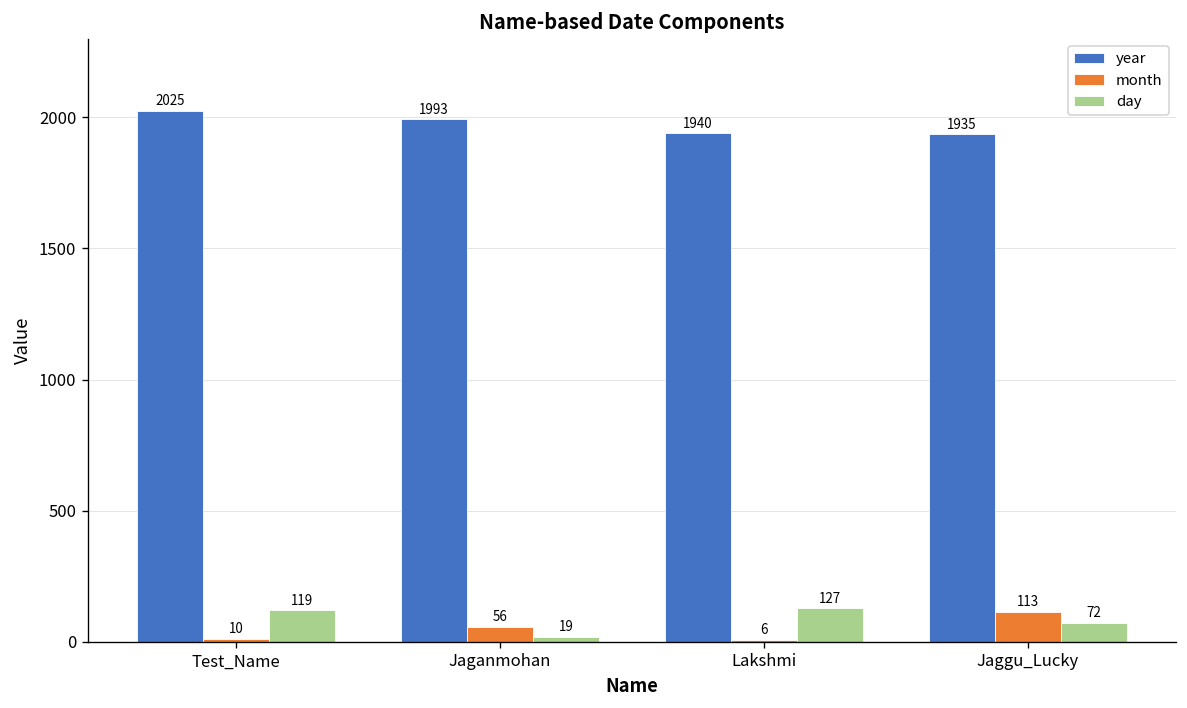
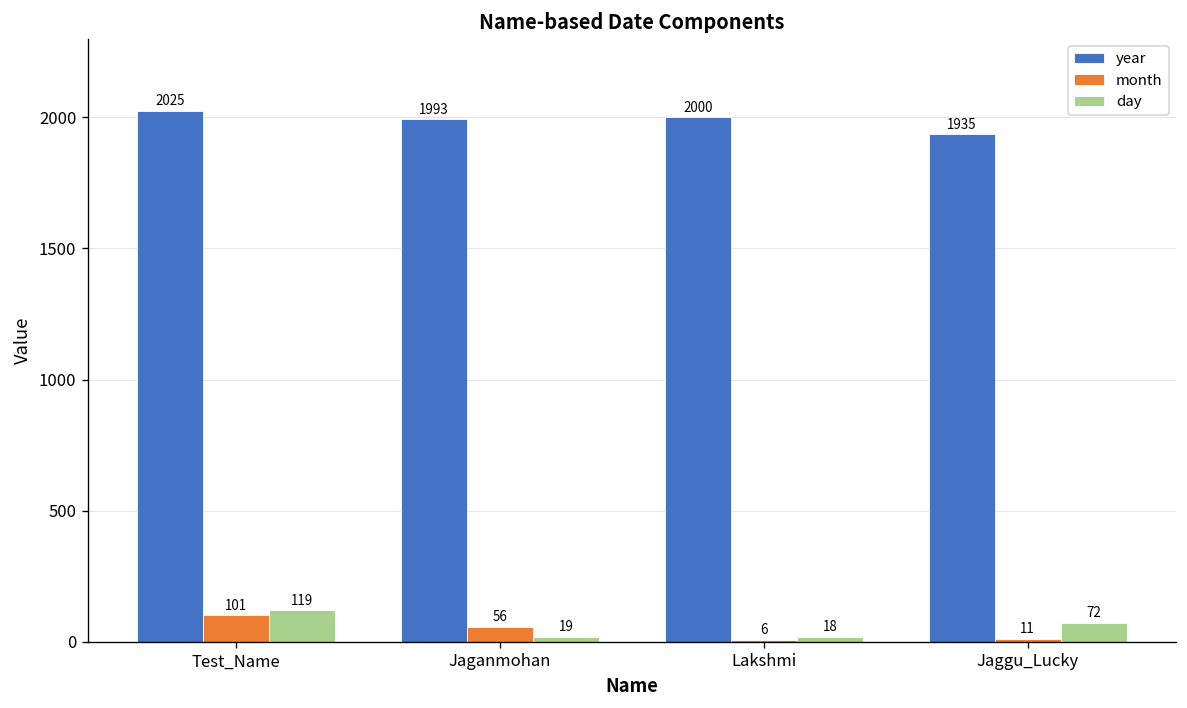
month, Test_Name: 10 -> 101
year, Lakshmi: 1940 -> 2000
day, Lakshmi: 127 -> 18
month, Jaggu_Lucky: 113 -> 11
